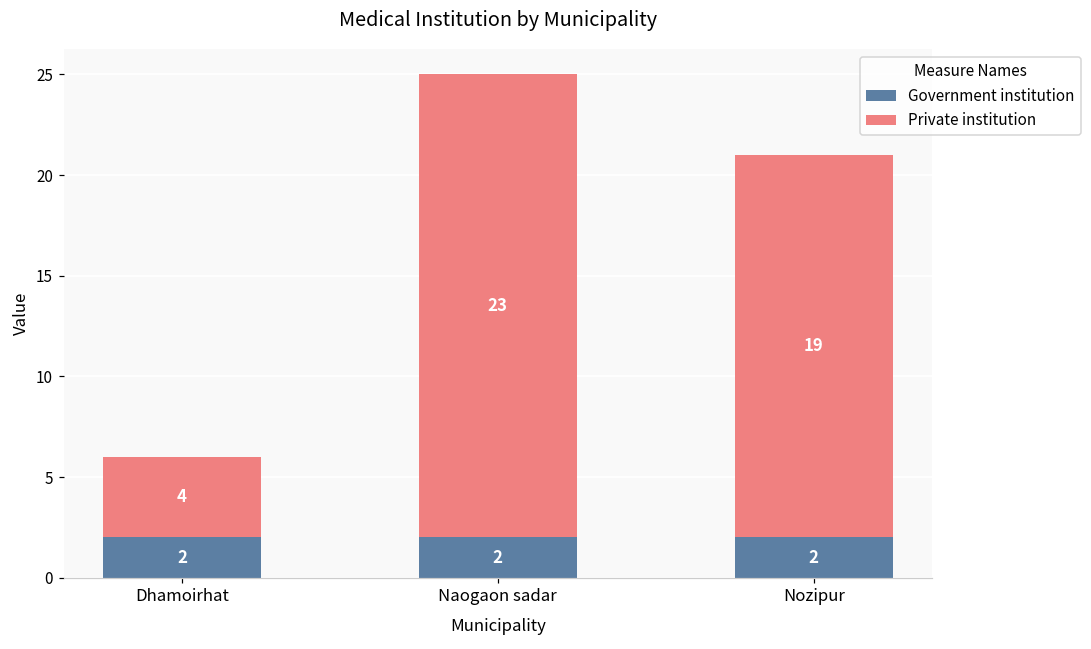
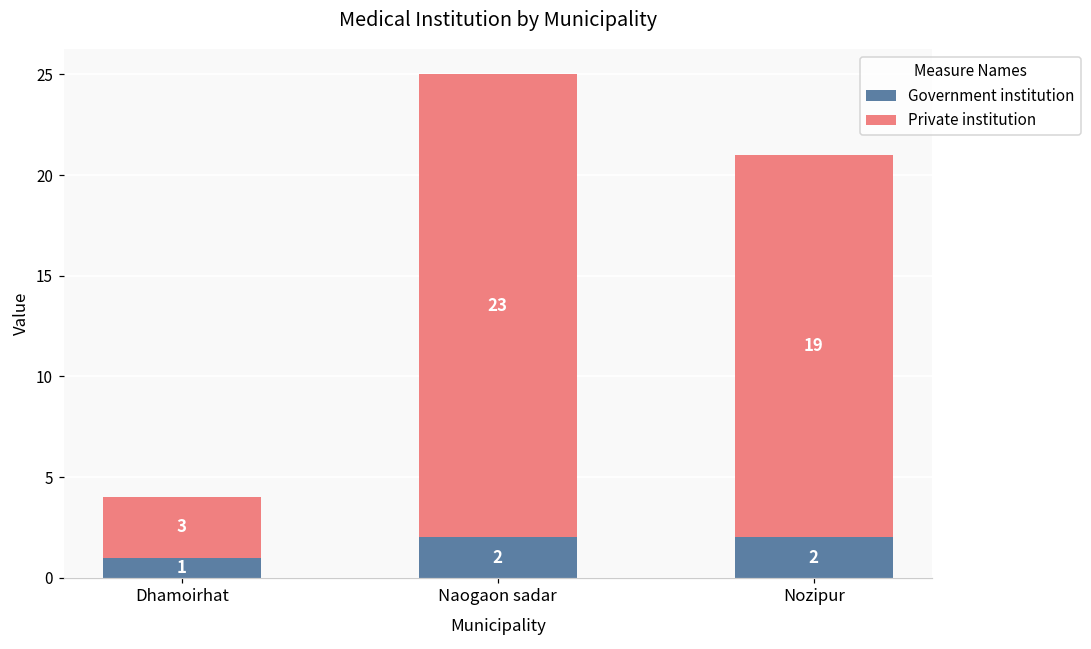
Government institution, Dhamoirhat: 2 -> 1
Private institution, Dhamoirhat: 4 -> 3
